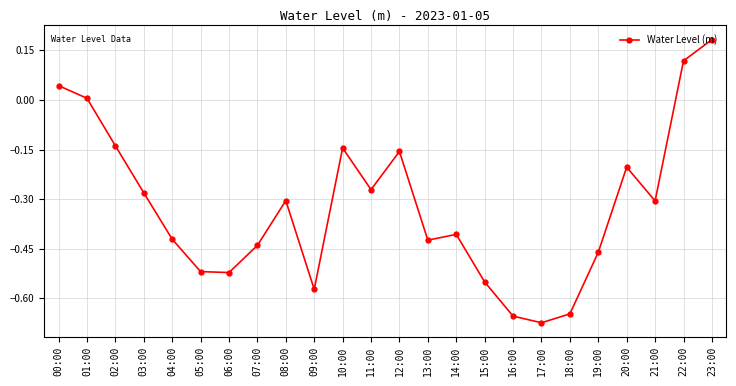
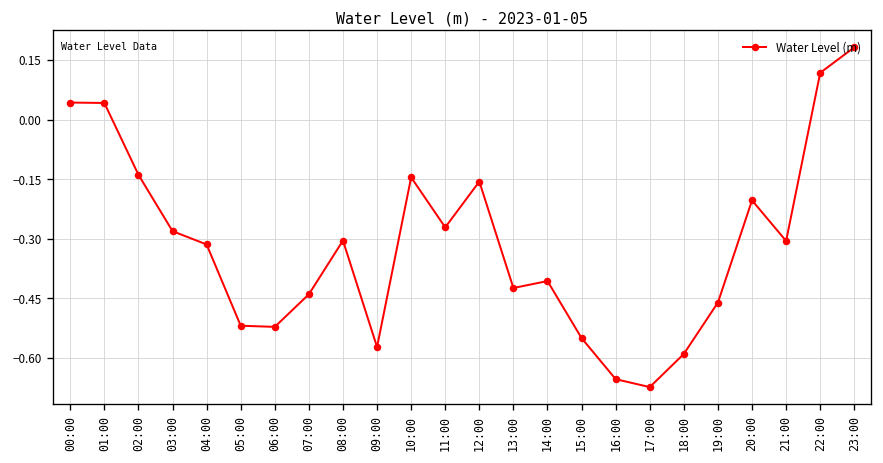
01:00: 0.00 -> 0.04
04:00: -0.42 -> -0.31
18:00: -0.65 -> -0.59
